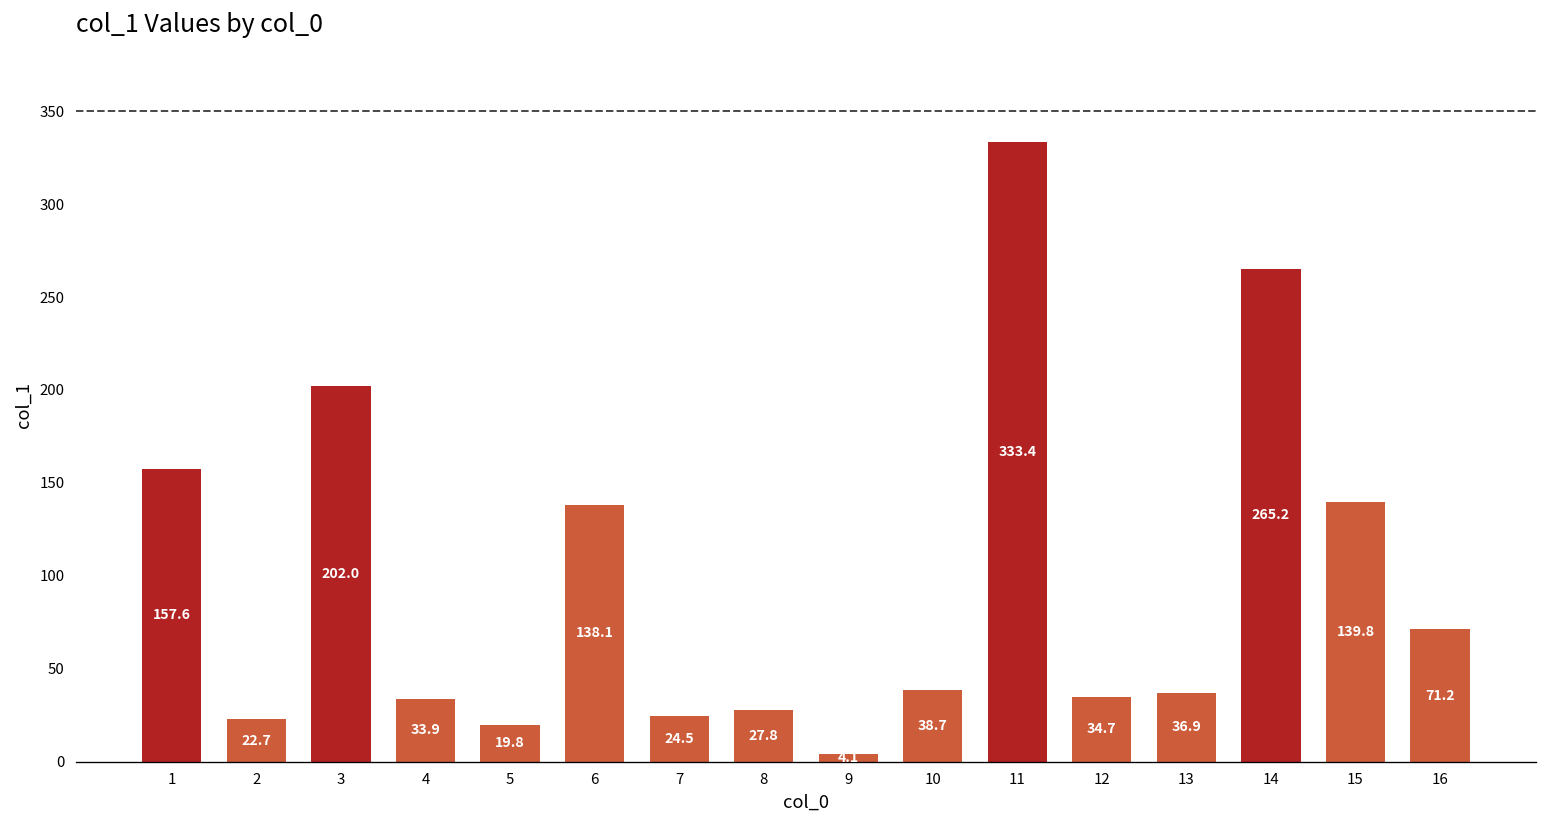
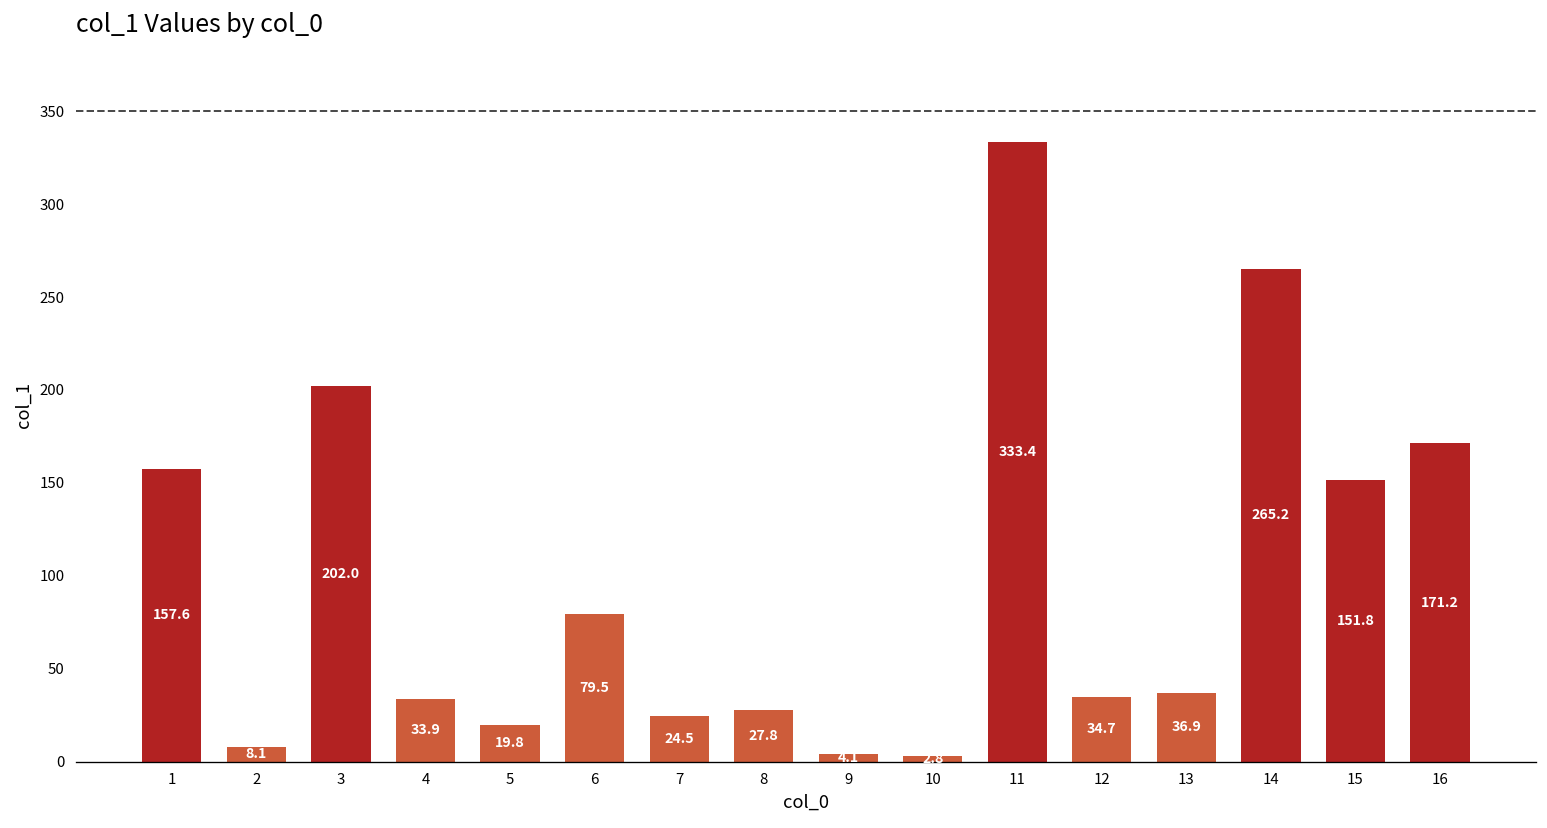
2: 22.7 -> 8.1
6: 138.1 -> 79.5
10: 39 -> 3
15: 139.8 -> 151.8
16: 71.2 -> 171.2
